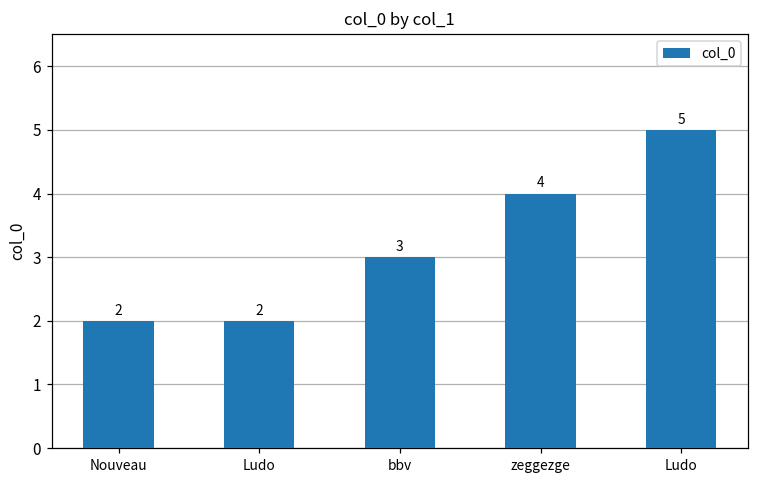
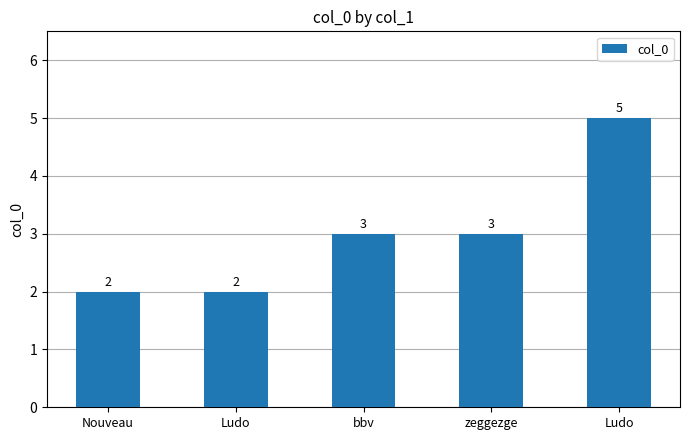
zeggezge: 4 -> 3
